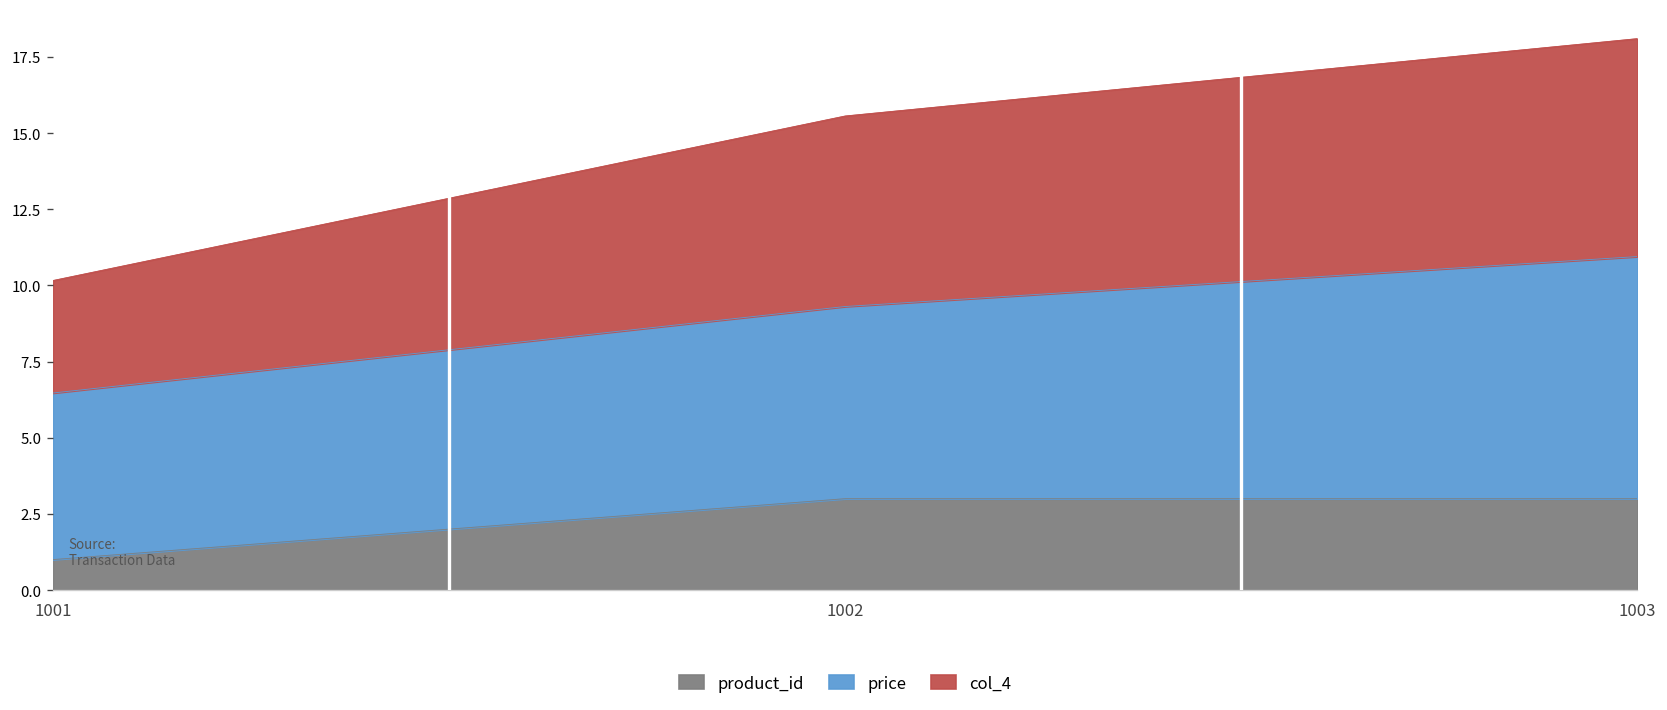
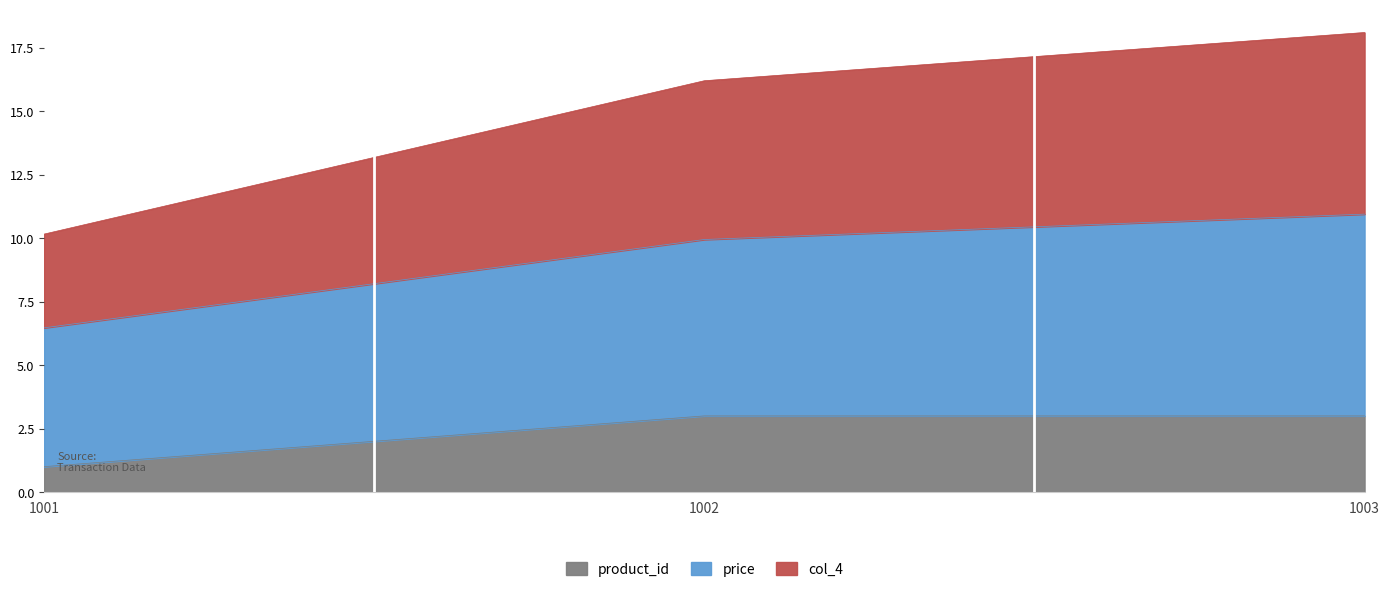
price, 1002: 6.3 -> 6.9
